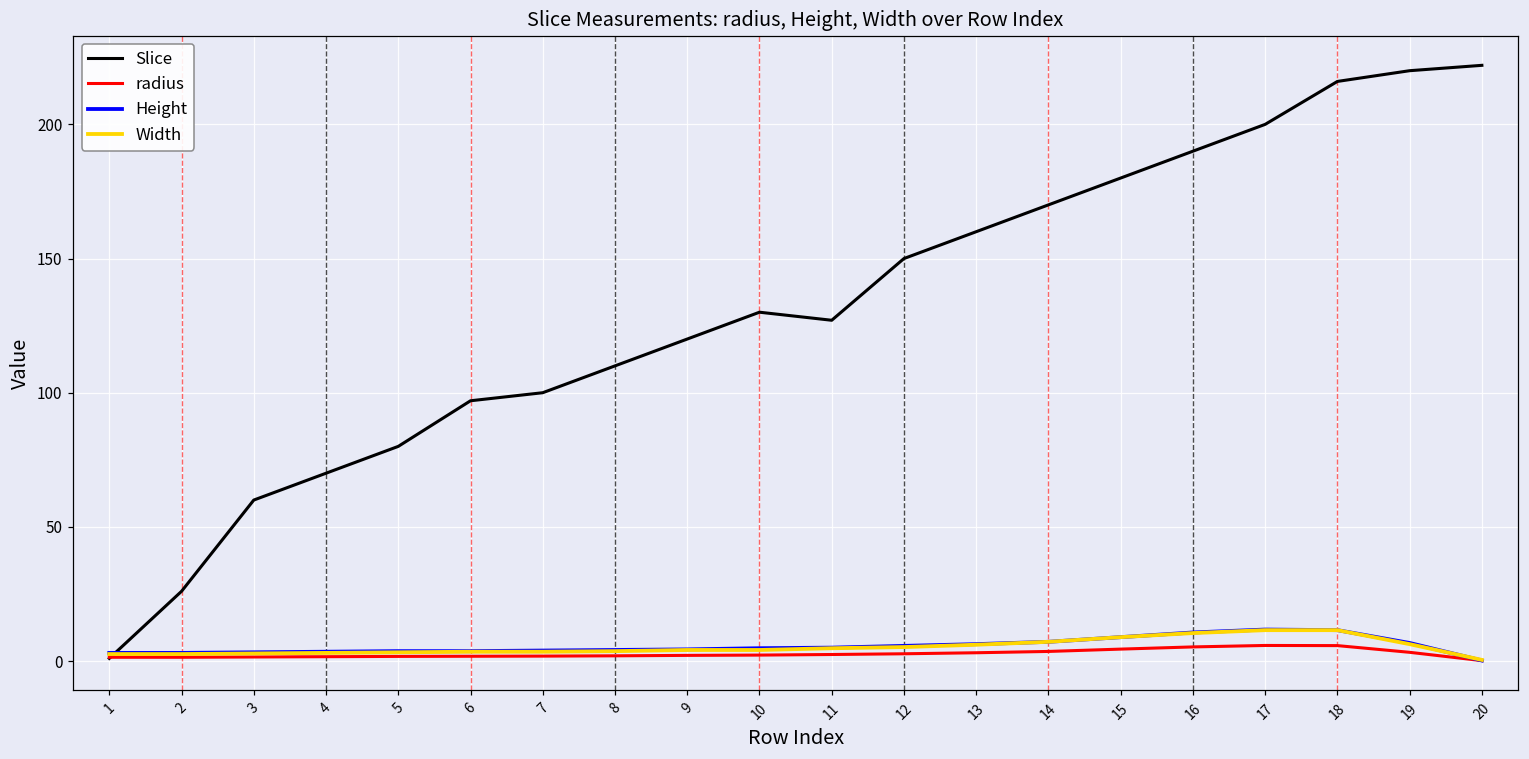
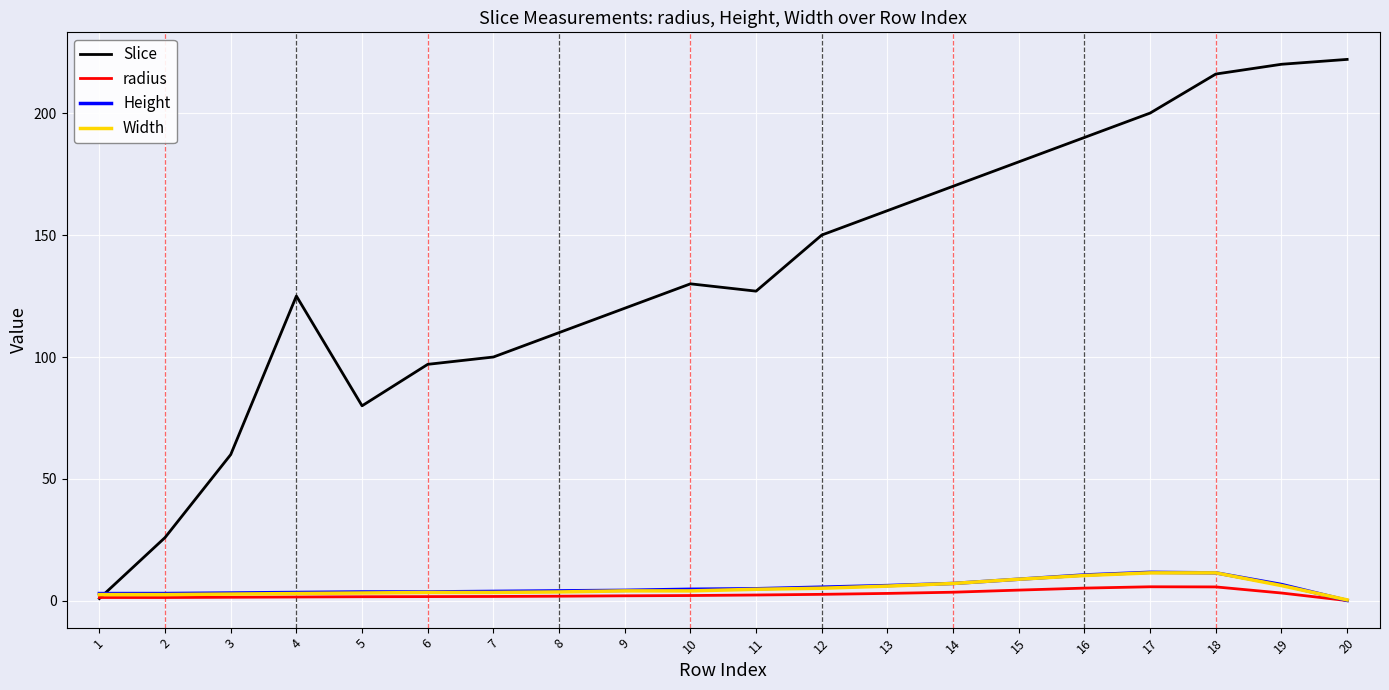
Slice, 4: 70 -> 125
